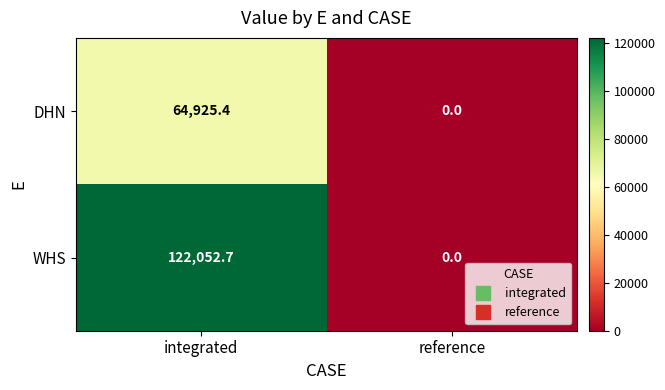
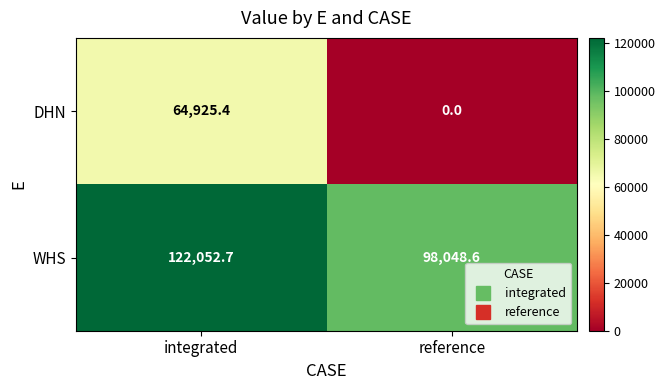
WHS, reference: 0.0 -> 98,048.6
